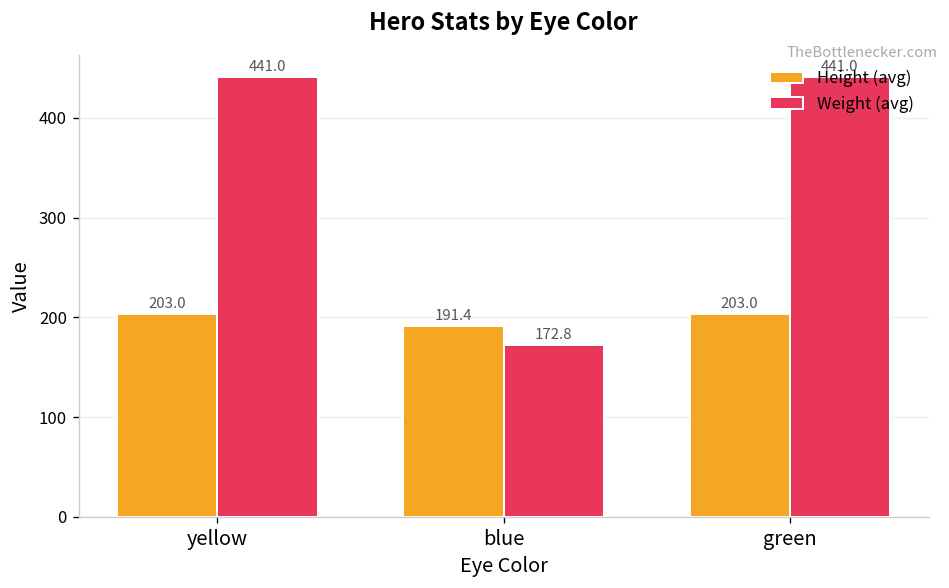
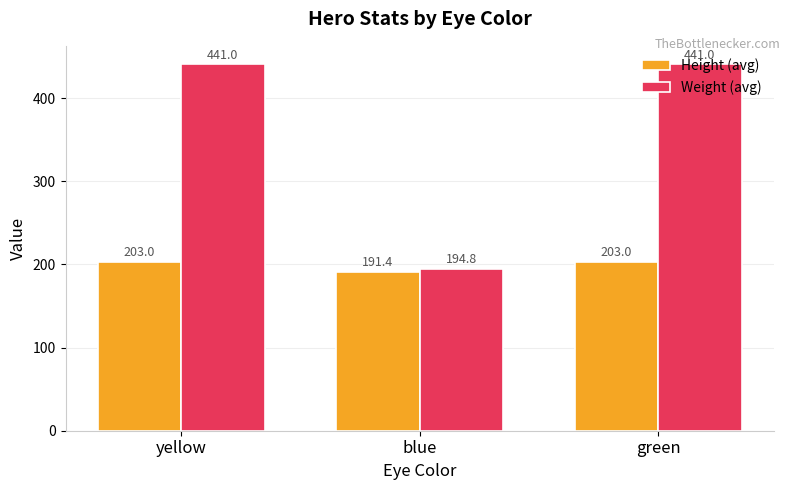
Weight (avg), blue: 172.8 -> 194.8
